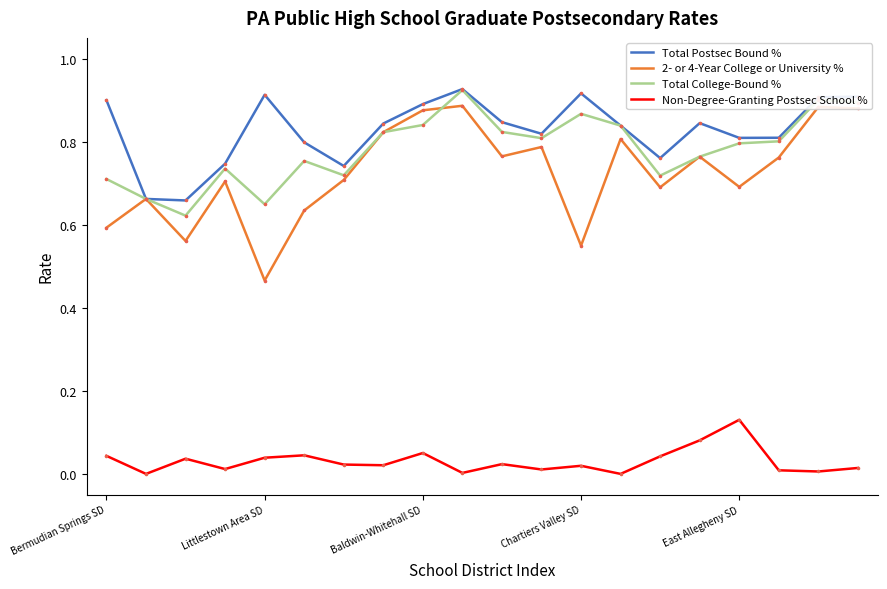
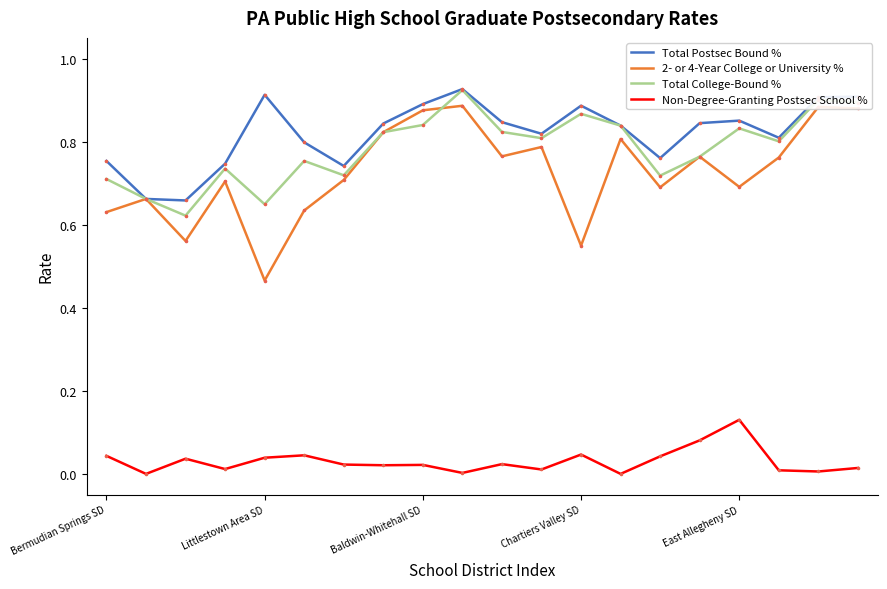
Total Postsec Bound %, Bermudian Springs SD: 0.90 -> 0.75
2- or 4-Year College or University %, Bermudian Springs SD: 0.59 -> 0.63
Non-Degree-Granting Postsec School %, Baldwin-Whitehall SD: 0.05 -> 0.02
Total Postsec Bound %, Chartiers Valley SD: 0.92 -> 0.89
Non-Degree-Granting Postsec School %, Chartiers Valley SD: 0.02 -> 0.05
Total Postsec Bound %, East Allegheny SD: 0.81 -> 0.85
Total College-Bound %, East Allegheny SD: 0.80 -> 0.83
